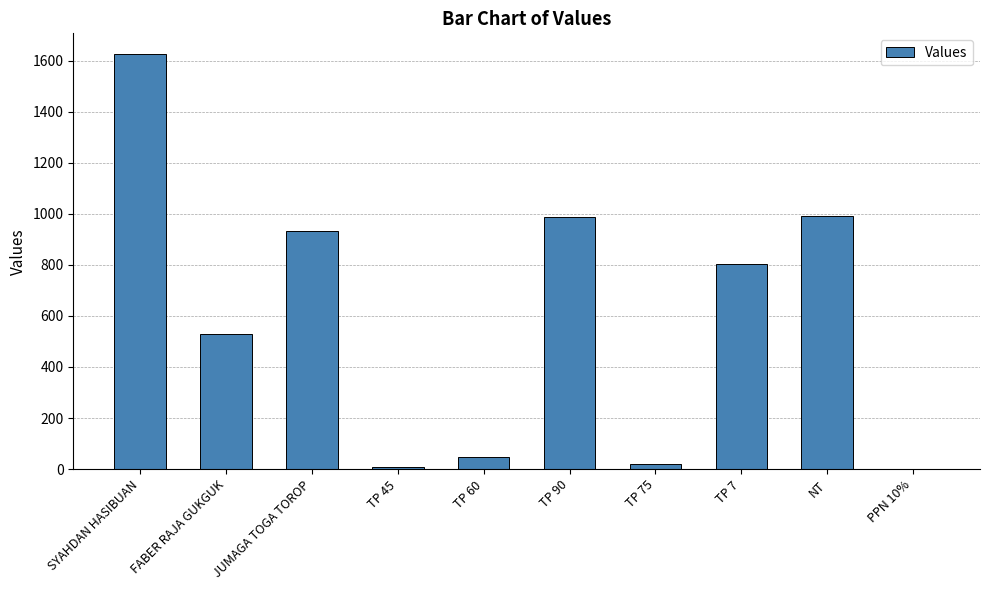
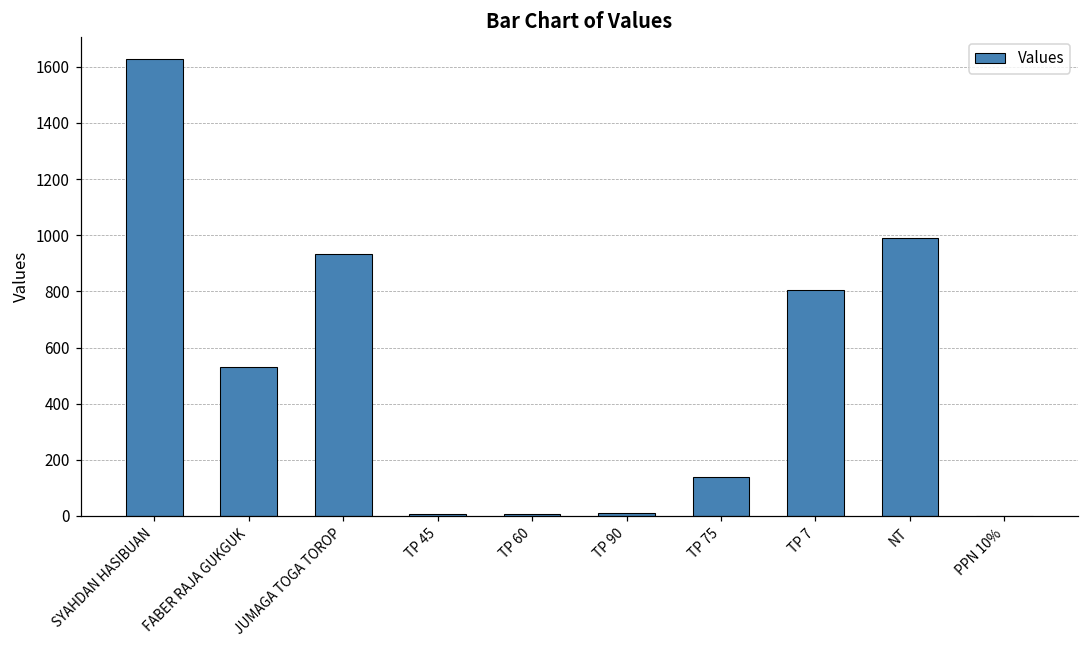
TP 60: 50 -> 10
TP 90: 990 -> 10
TP 75: 20 -> 140
